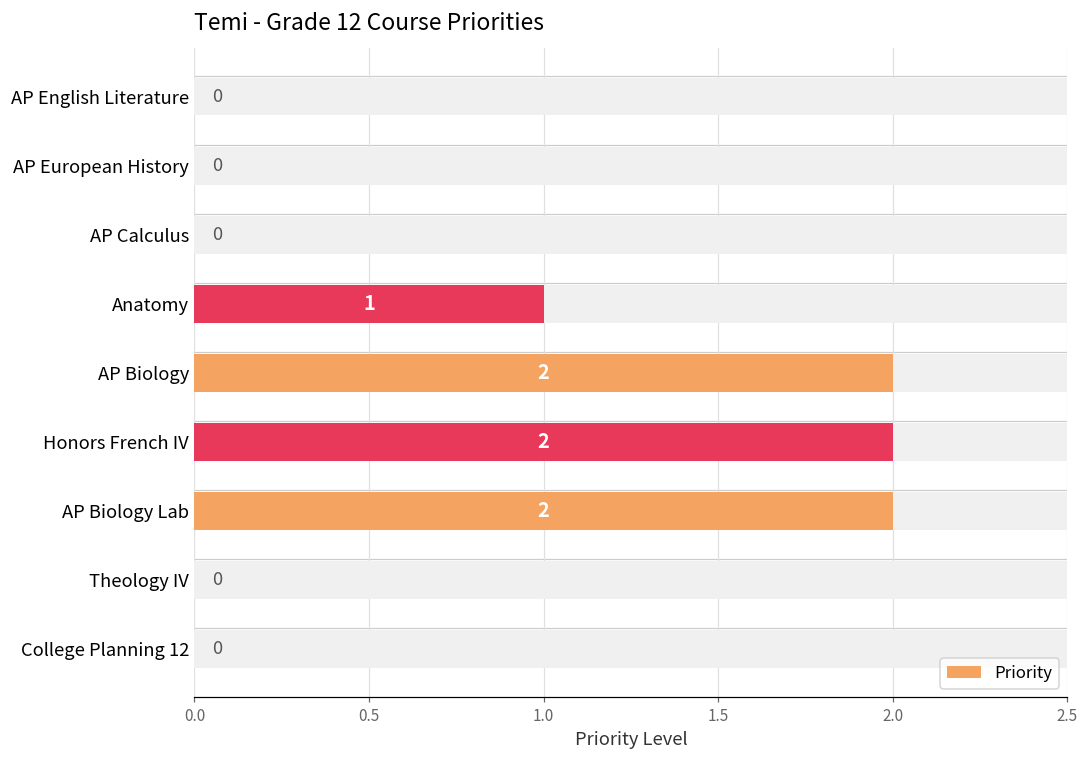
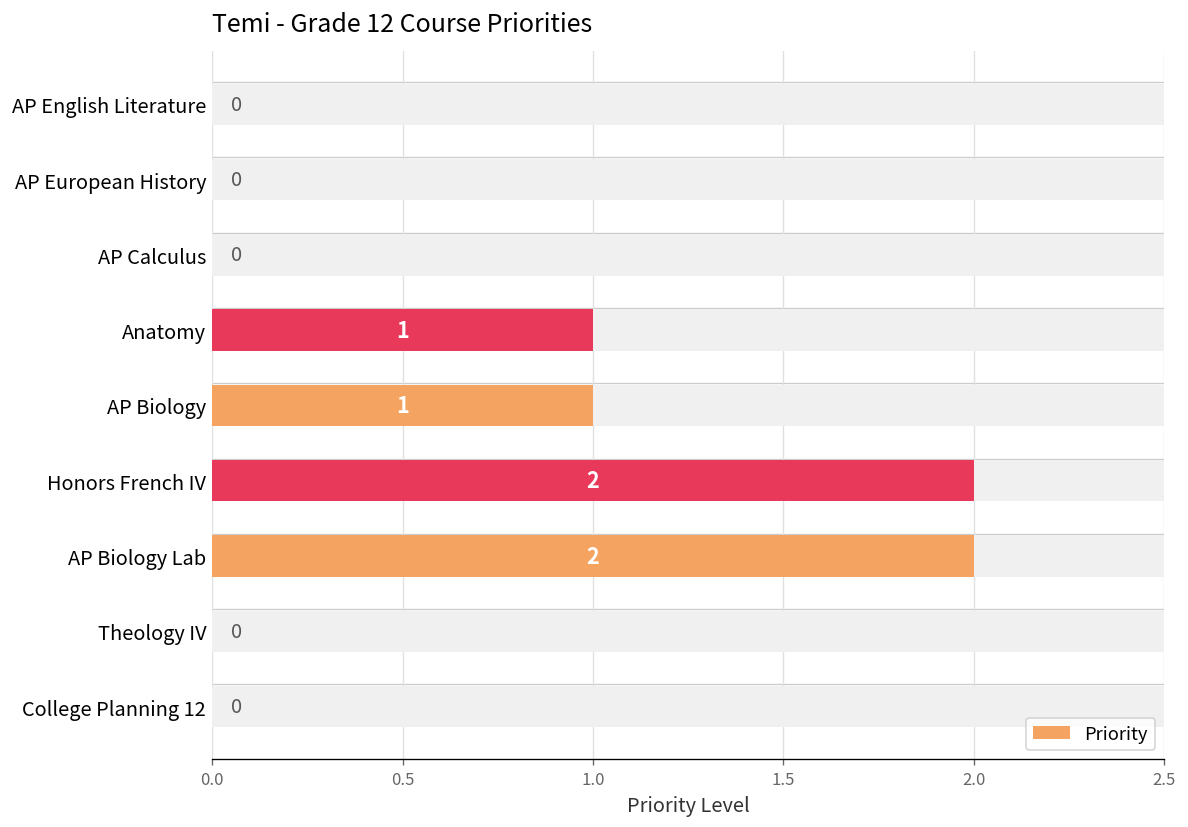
Priority, AP Biology: 2 -> 1
